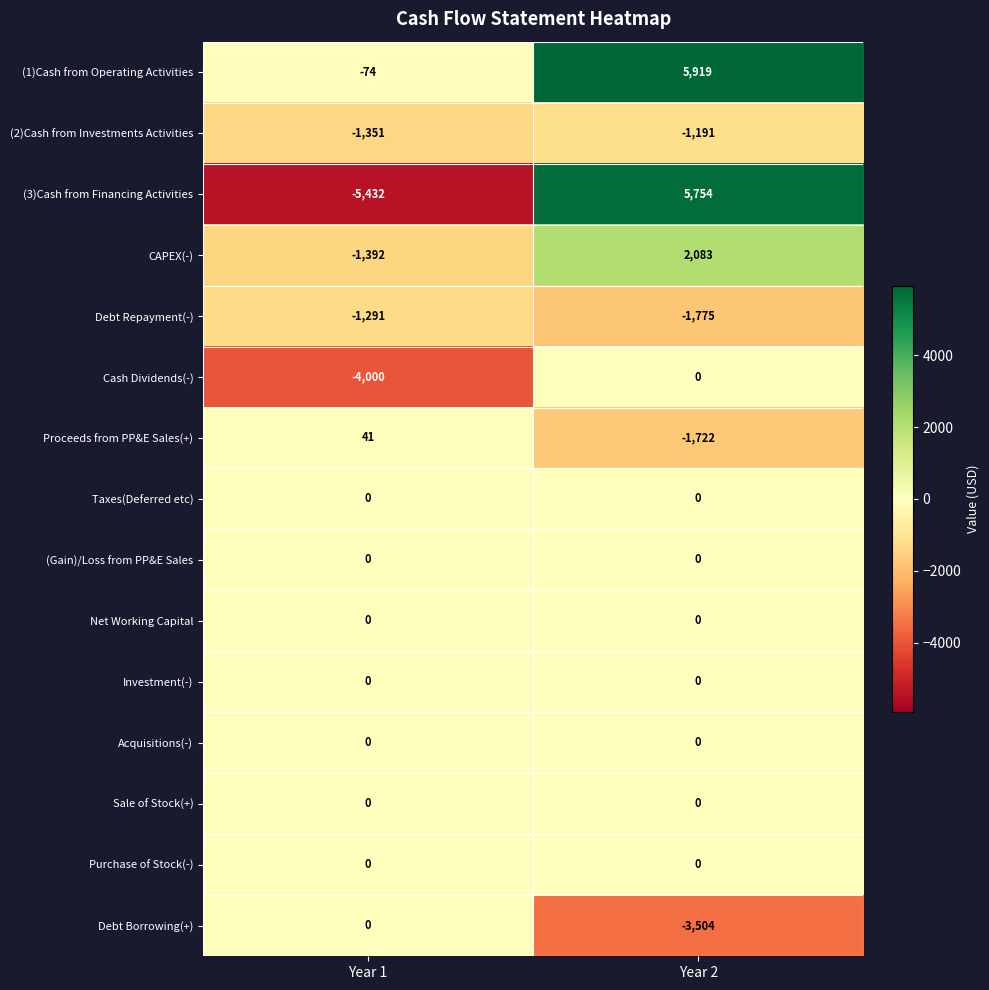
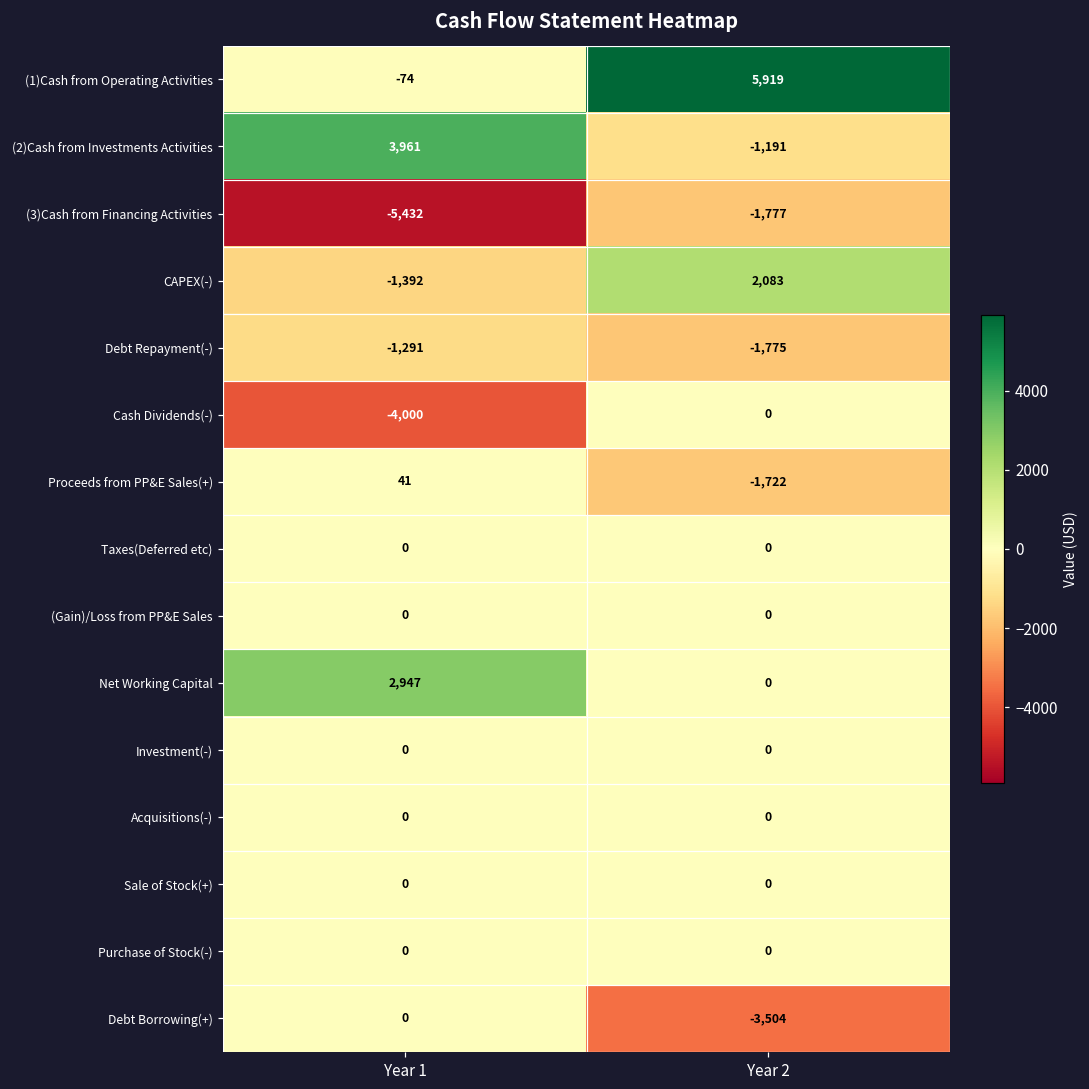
(2)Cash from Investments Activities, Year 1: -1,351 -> 3,961
(3)Cash from Financing Activities, Year 2: 5,754 -> -1,777
Net Working Capital, Year 1: 0 -> 2,947
